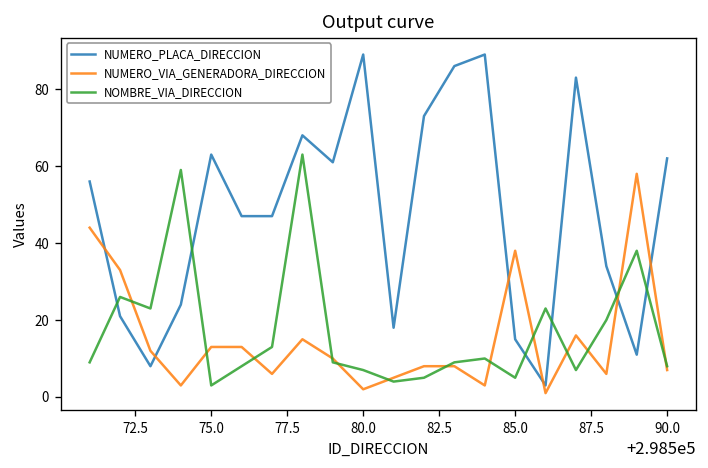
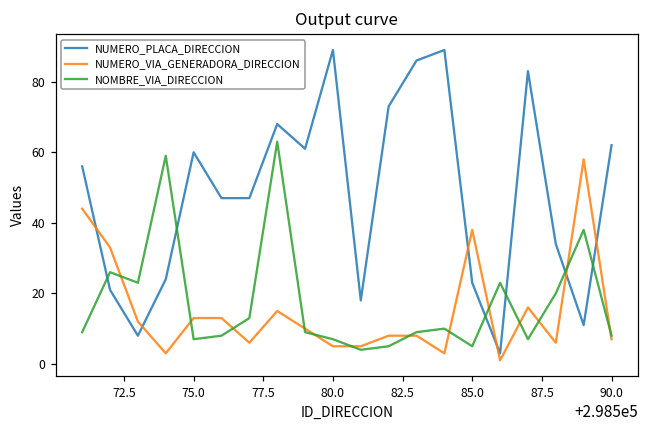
NUMERO_PLACA_DIRECCION, 75.0: 63 -> 60
NOMBRE_VIA_DIRECCION, 75.0: 3 -> 7
NUMERO_VIA_GENERADORA_DIRECCION, 80.0: 2 -> 5
NUMERO_PLACA_DIRECCION, 85.0: 15 -> 23
